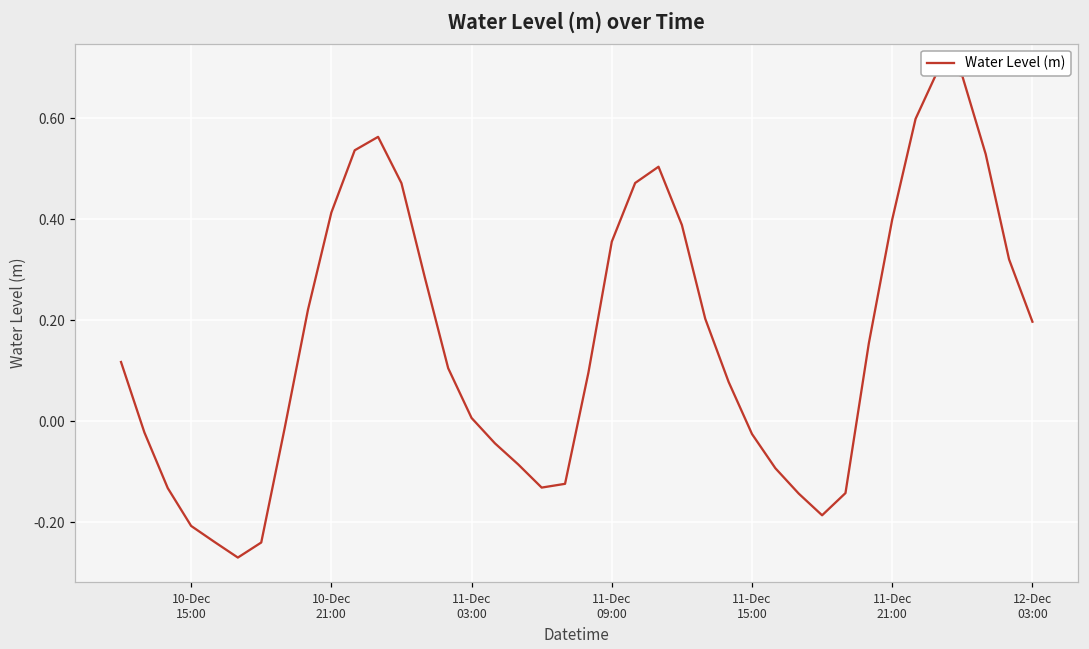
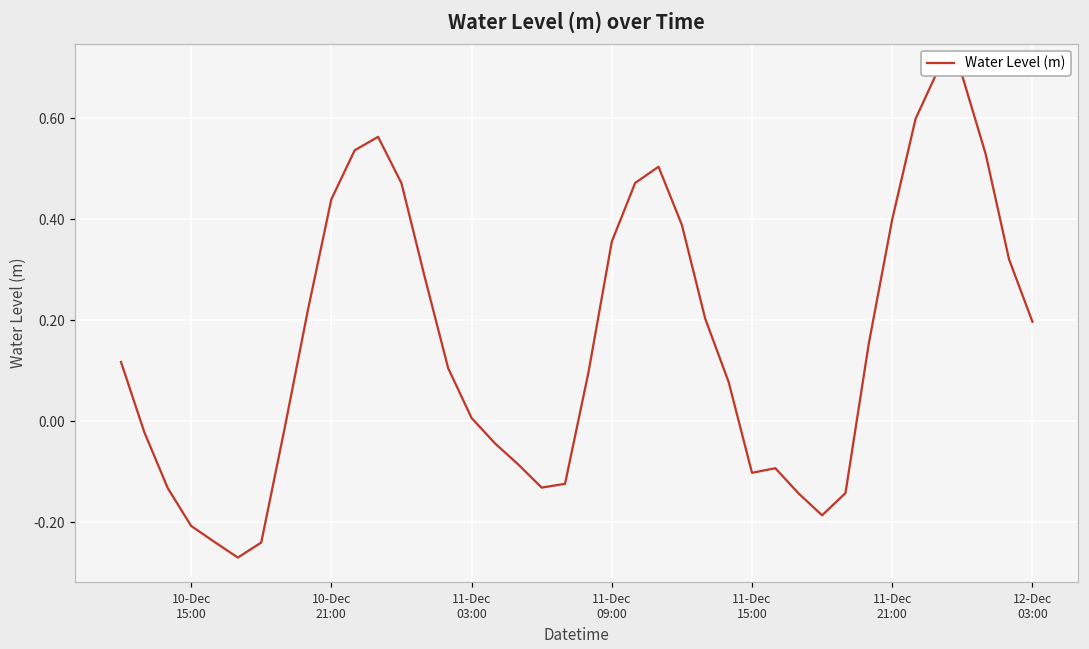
10-Dec 21:00: 0.41 -> 0.44
11-Dec 15:00: -0.03 -> -0.10
